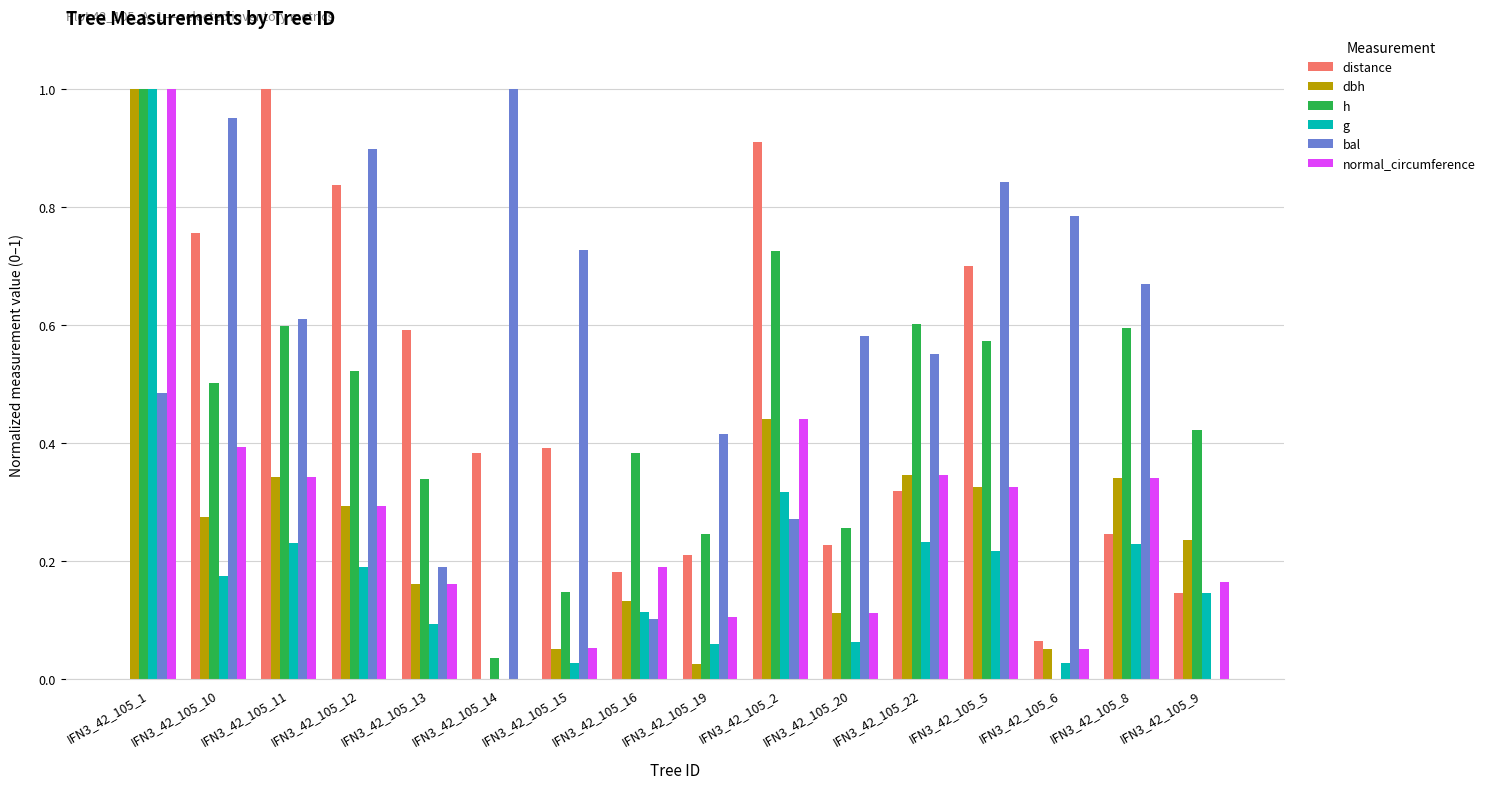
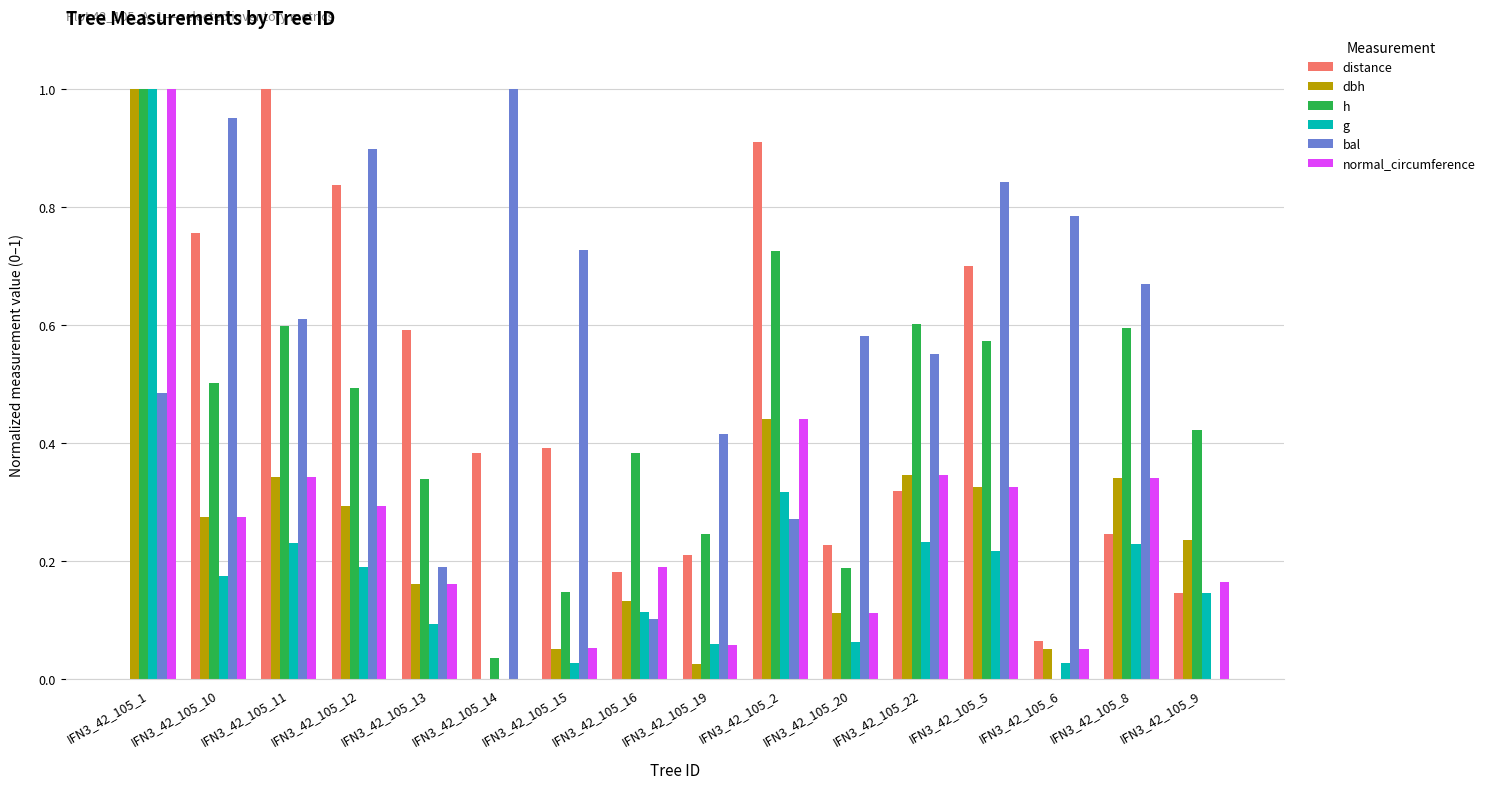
normal_circumference, IFN3_42_105_10: 0.39 -> 0.27
h, IFN3_42_105_12: 0.52 -> 0.49
normal_circumference, IFN3_42_105_19: 0.11 -> 0.06
h, IFN3_42_105_20: 0.26 -> 0.19
